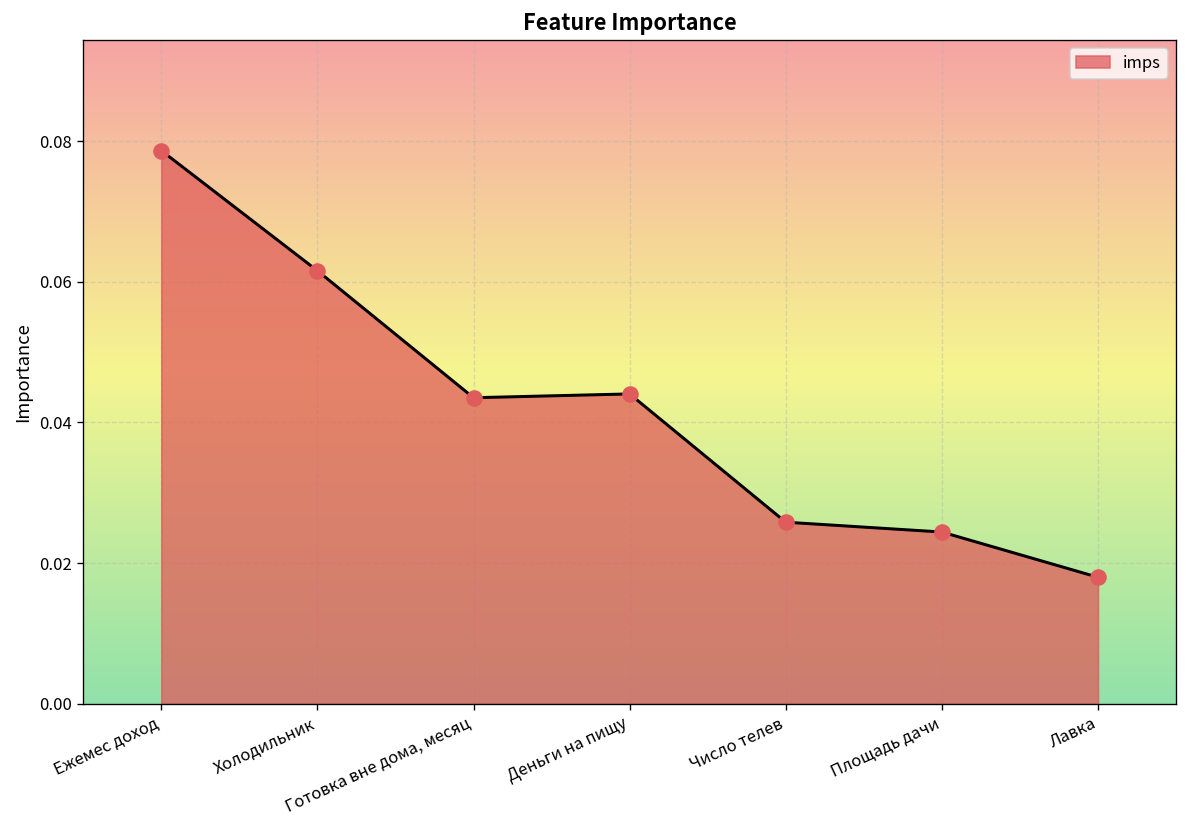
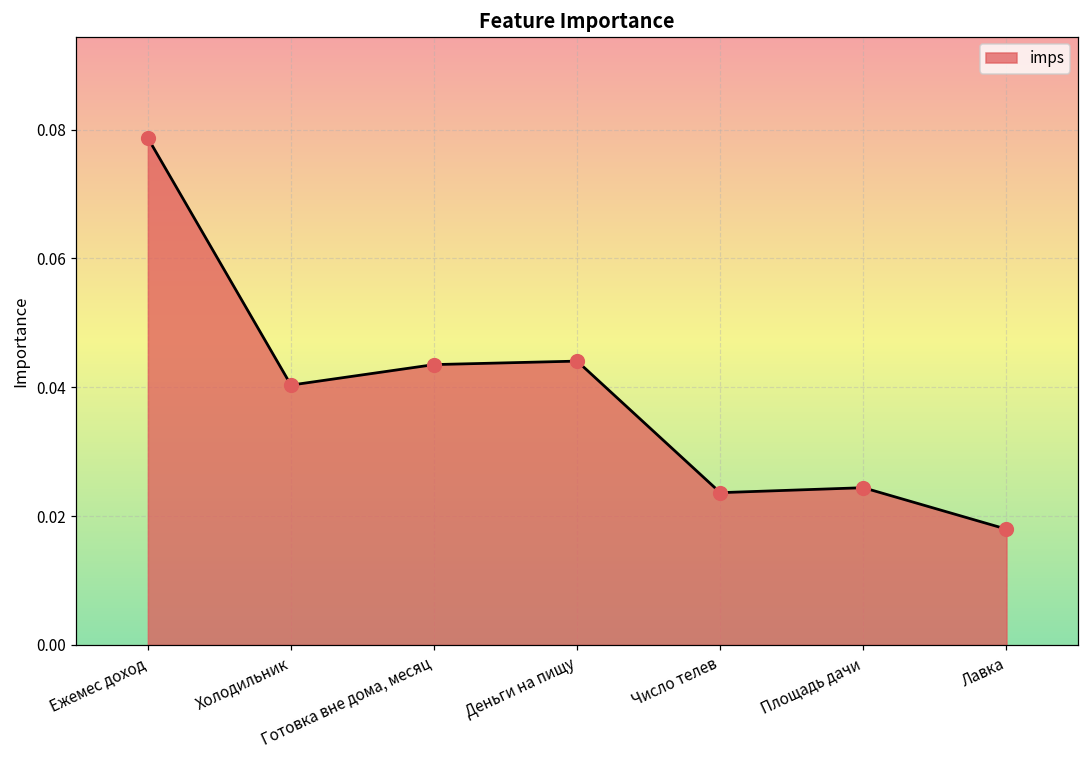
Холодильник: 0.062 -> 0.040
Число телев: 0.026 -> 0.024
